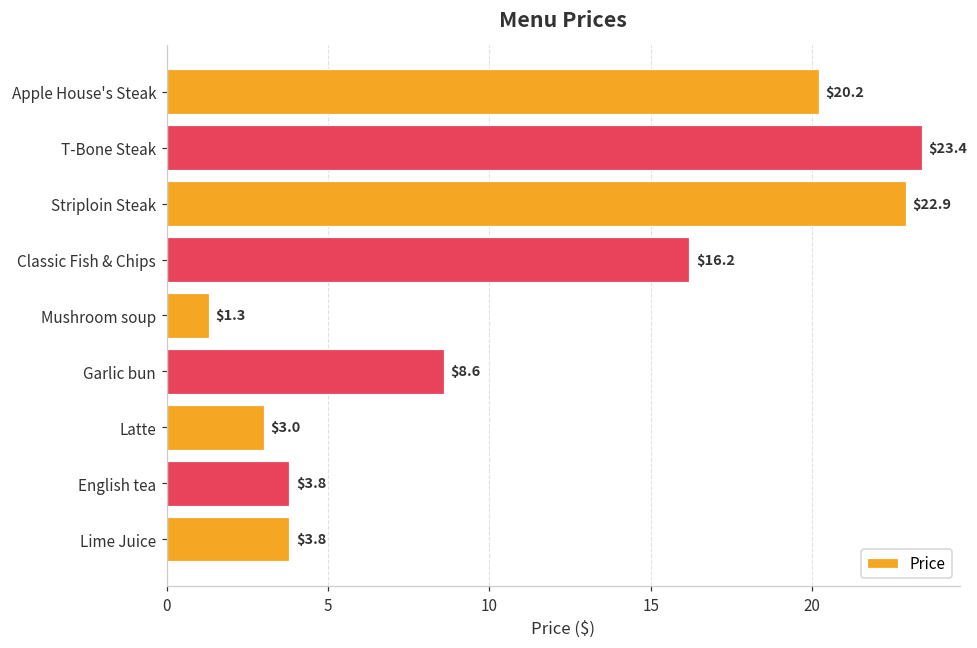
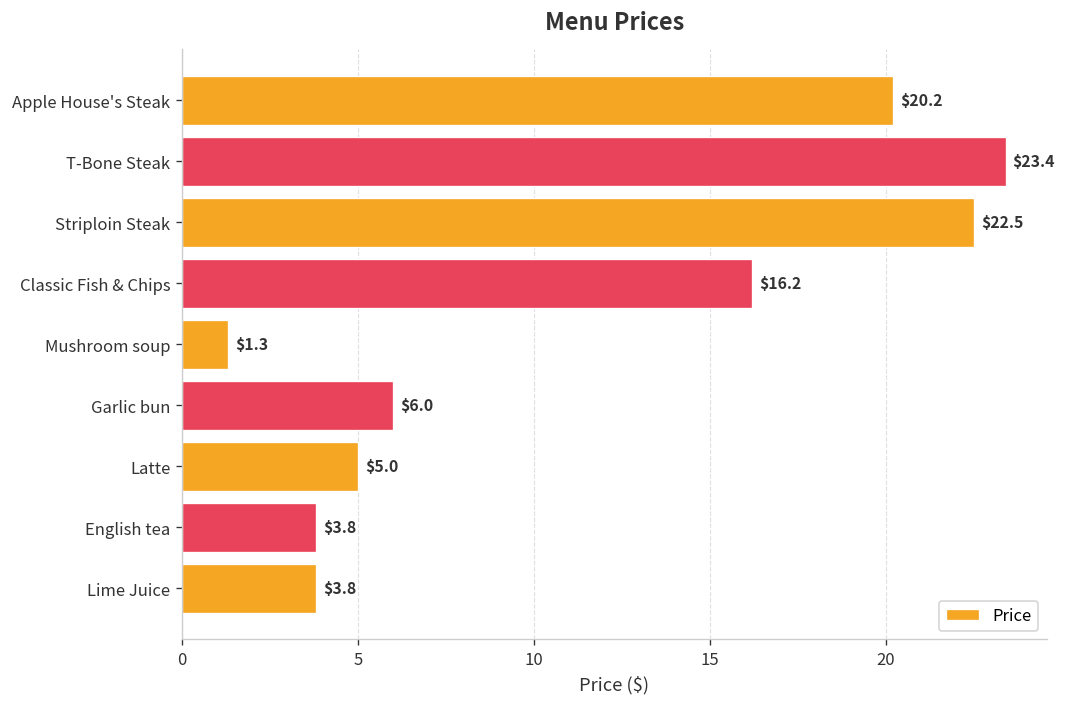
Striploin Steak: $22.9 -> $22.5
Garlic bun: $8.6 -> $6.0
Latte: $3.0 -> $5.0
